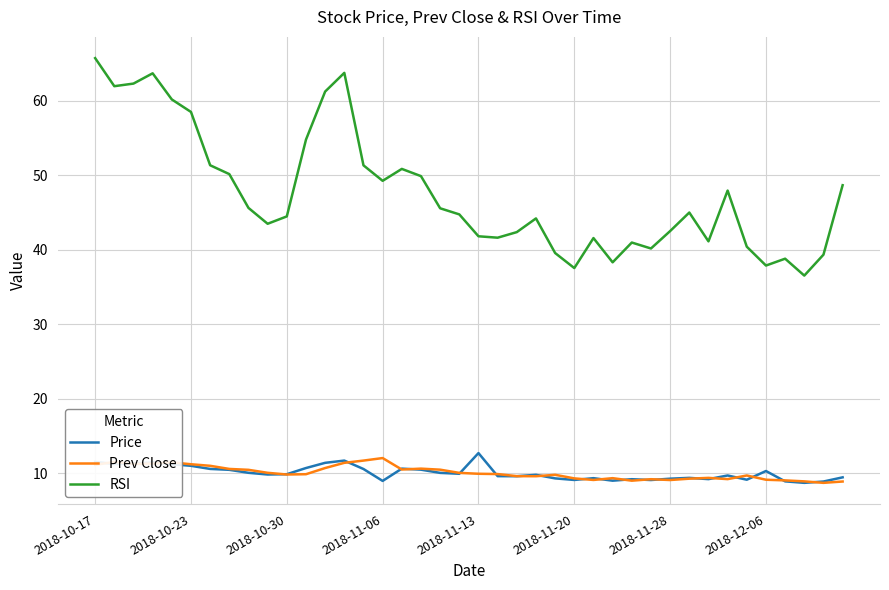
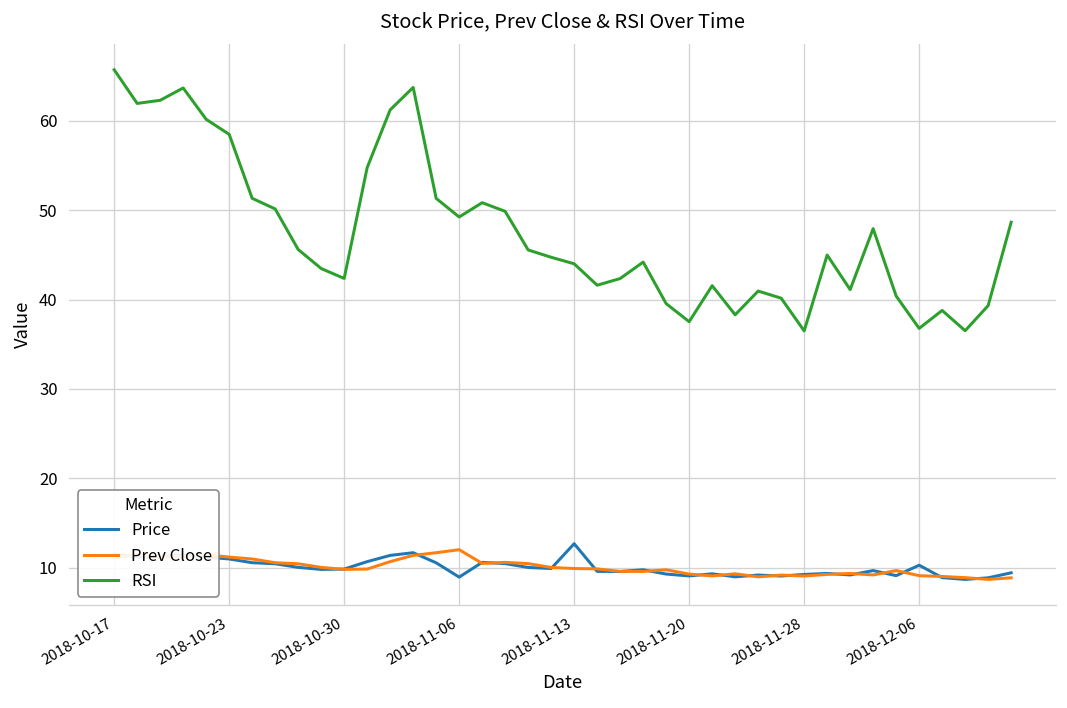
RSI, 2018-10-30: 44 -> 42
RSI, 2018-11-13: 42 -> 44
RSI, 2018-11-28: 43 -> 37
RSI, 2018-12-06: 38 -> 37
